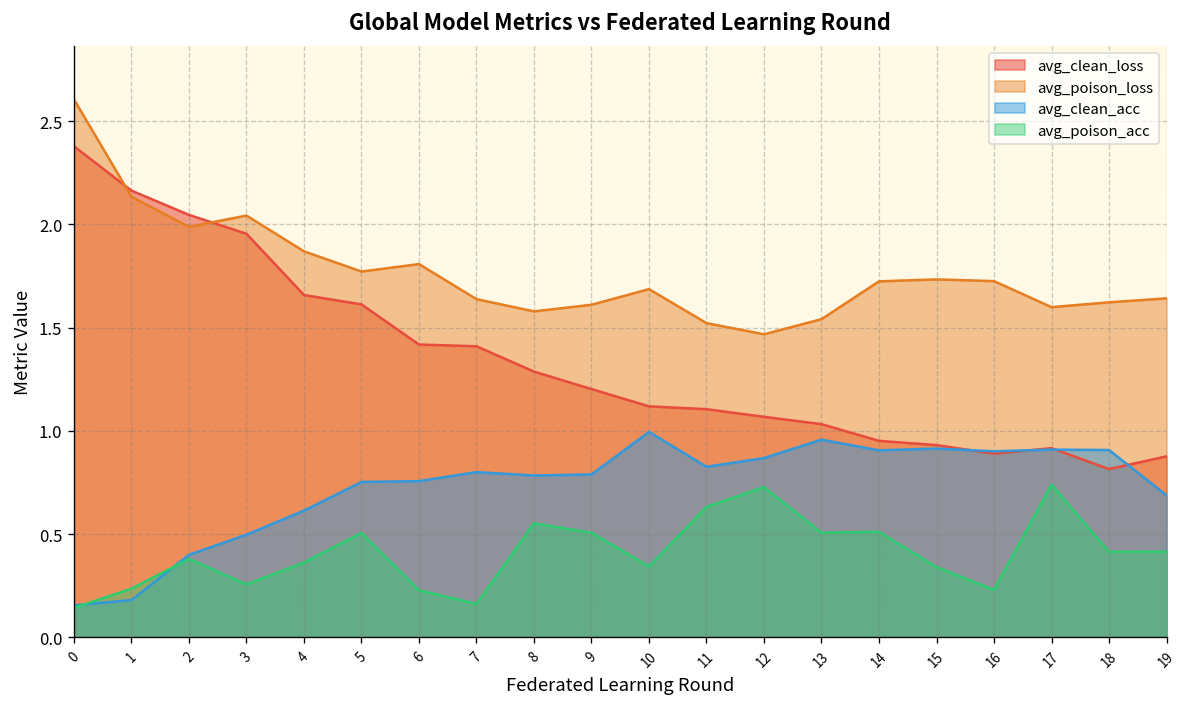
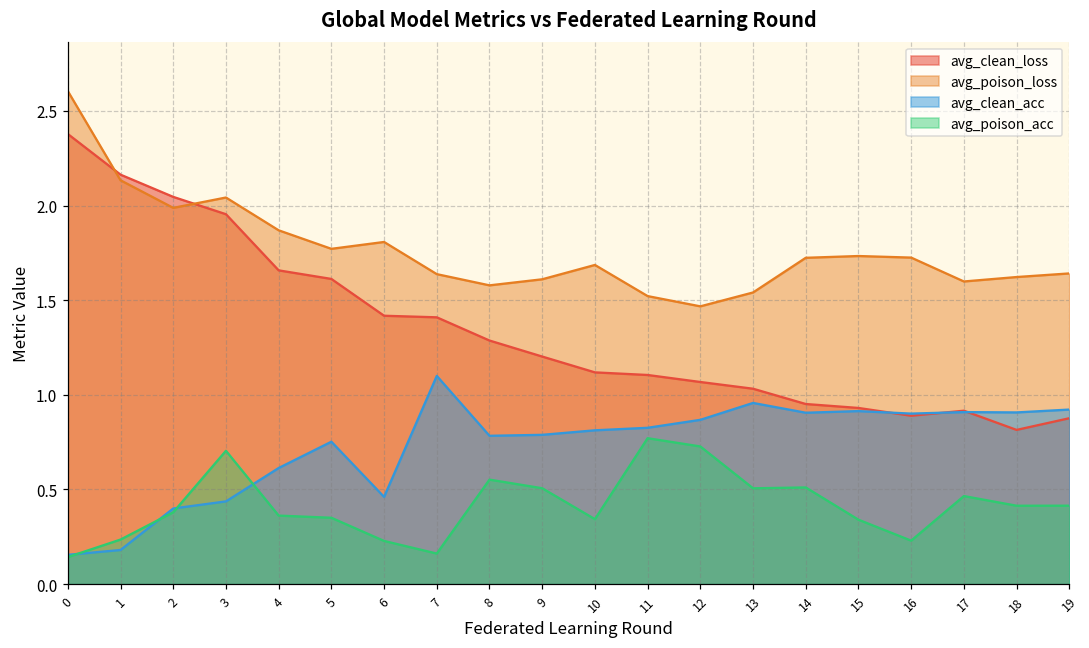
avg_clean_acc, 3: 0.50 -> 0.44
avg_poison_acc, 3: 0.26 -> 0.70
avg_poison_acc, 5: 0.50 -> 0.35
avg_clean_acc, 6: 0.76 -> 0.46
avg_clean_acc, 7: 0.8 -> 1.1
avg_clean_acc, 10: 0.99 -> 0.81
avg_poison_acc, 11: 0.63 -> 0.77
avg_poison_acc, 17: 0.74 -> 0.47
avg_clean_acc, 19: 0.69 -> 0.92
